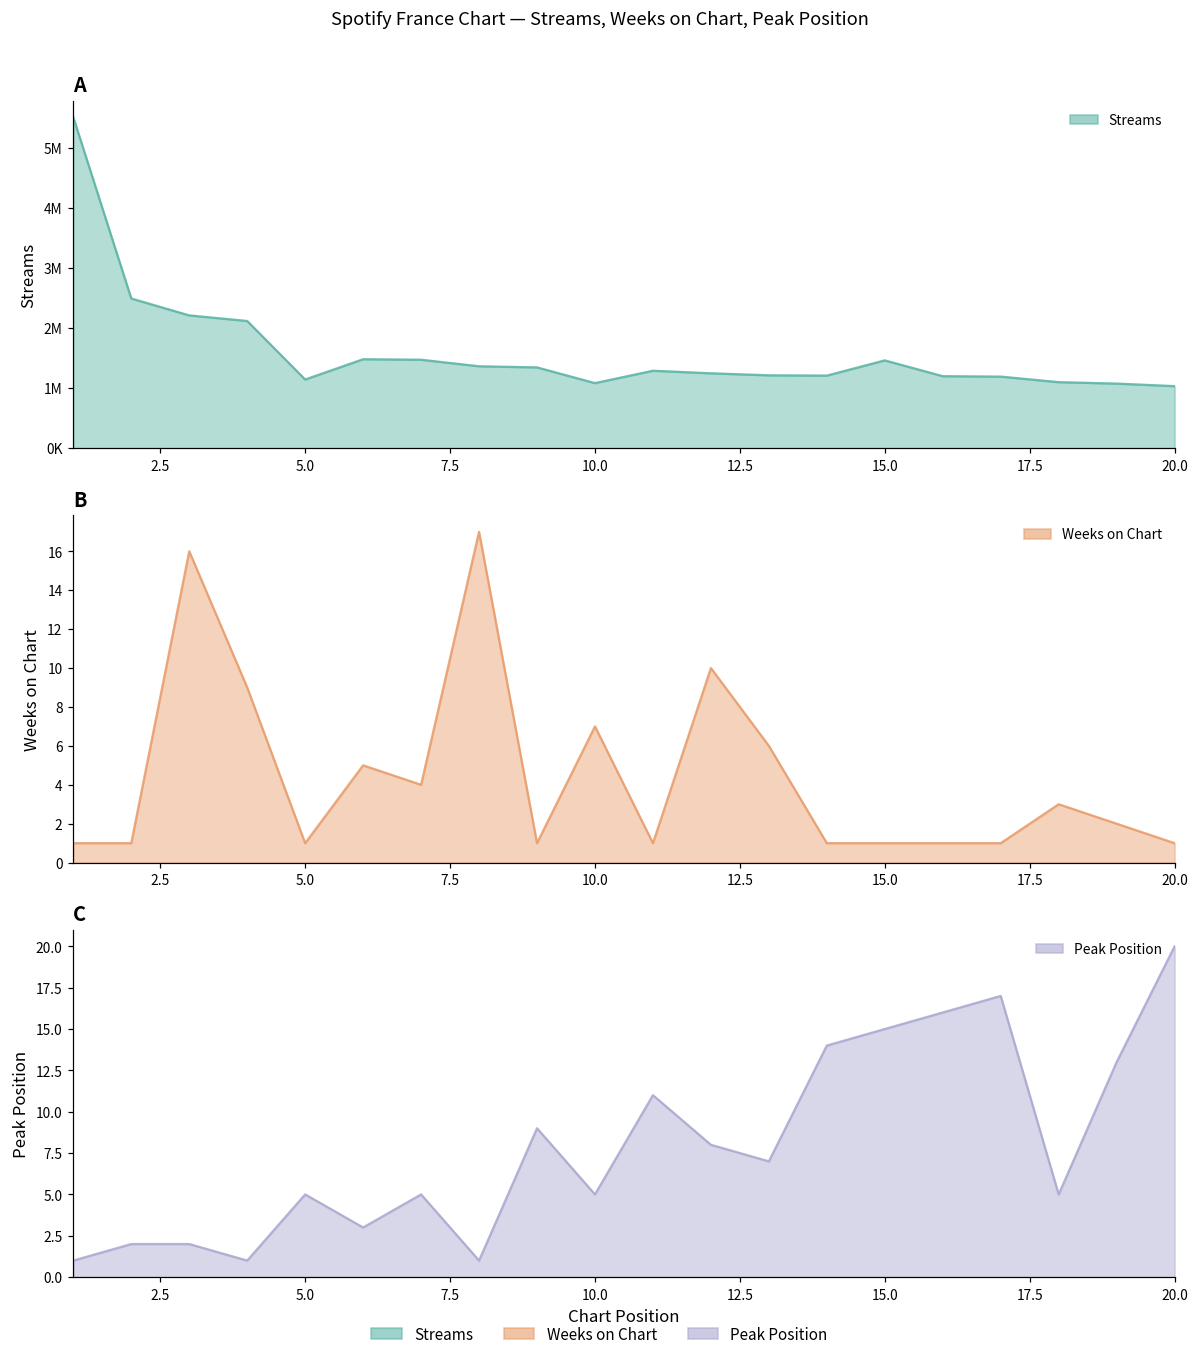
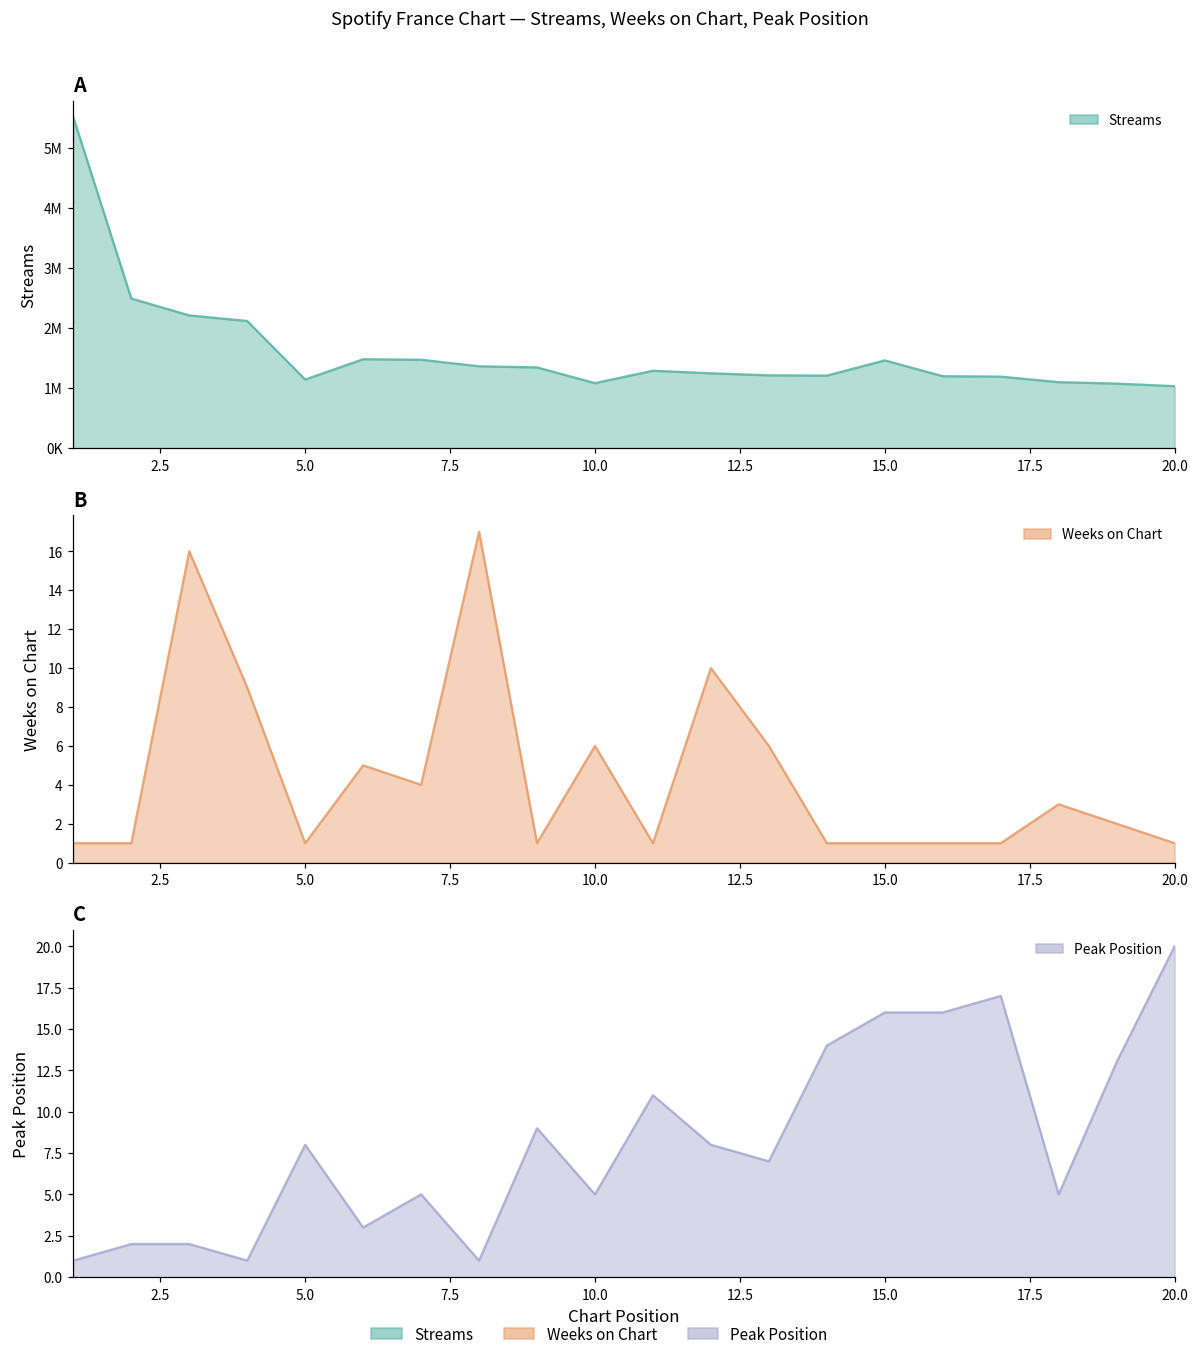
B, 10.0: 7 -> 6
C, 5.0: 5 -> 8
C, 15.0: 15 -> 16
